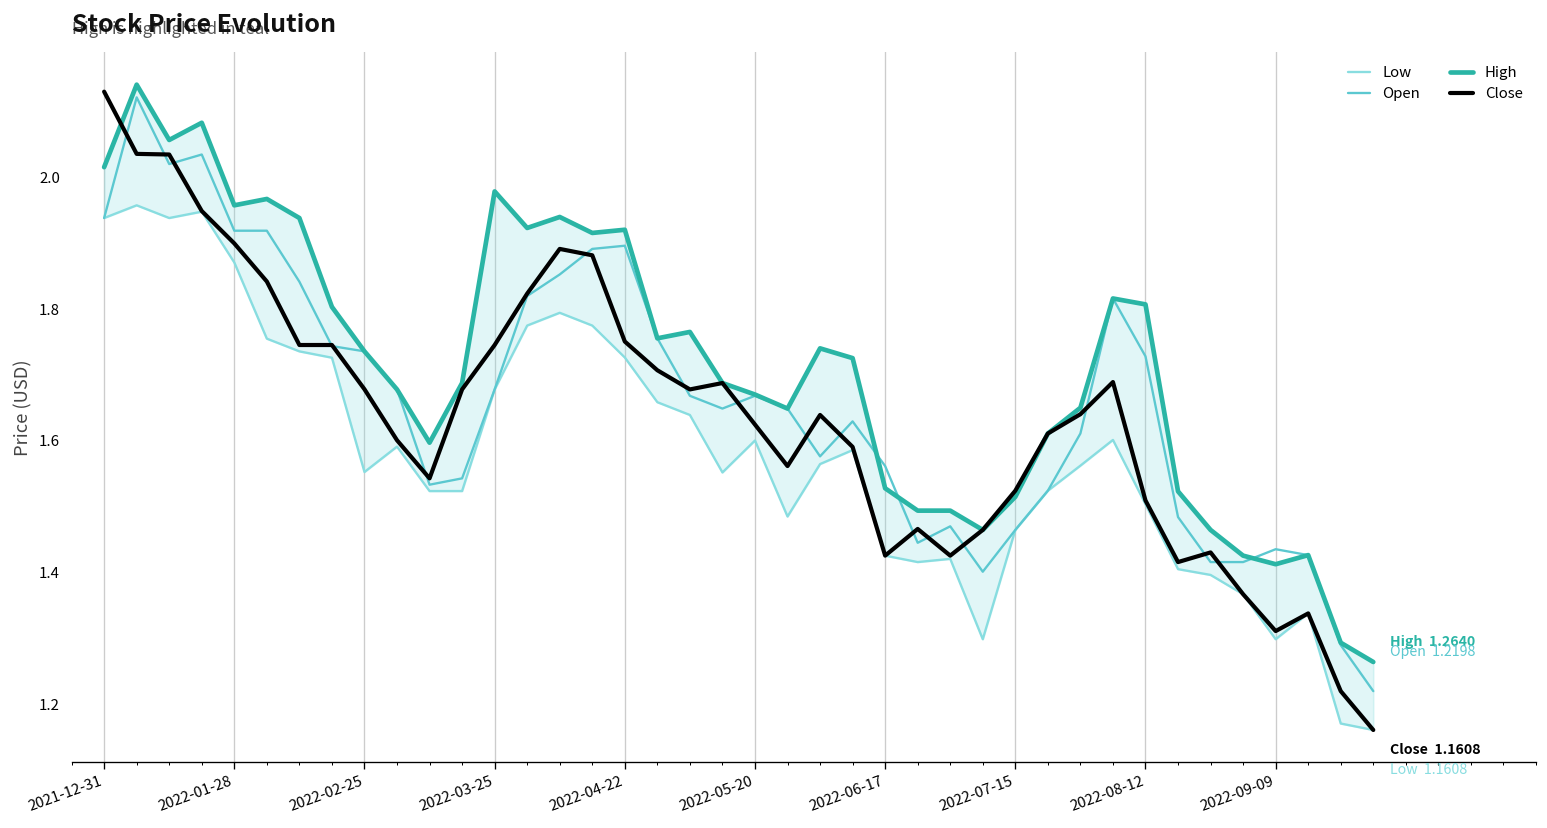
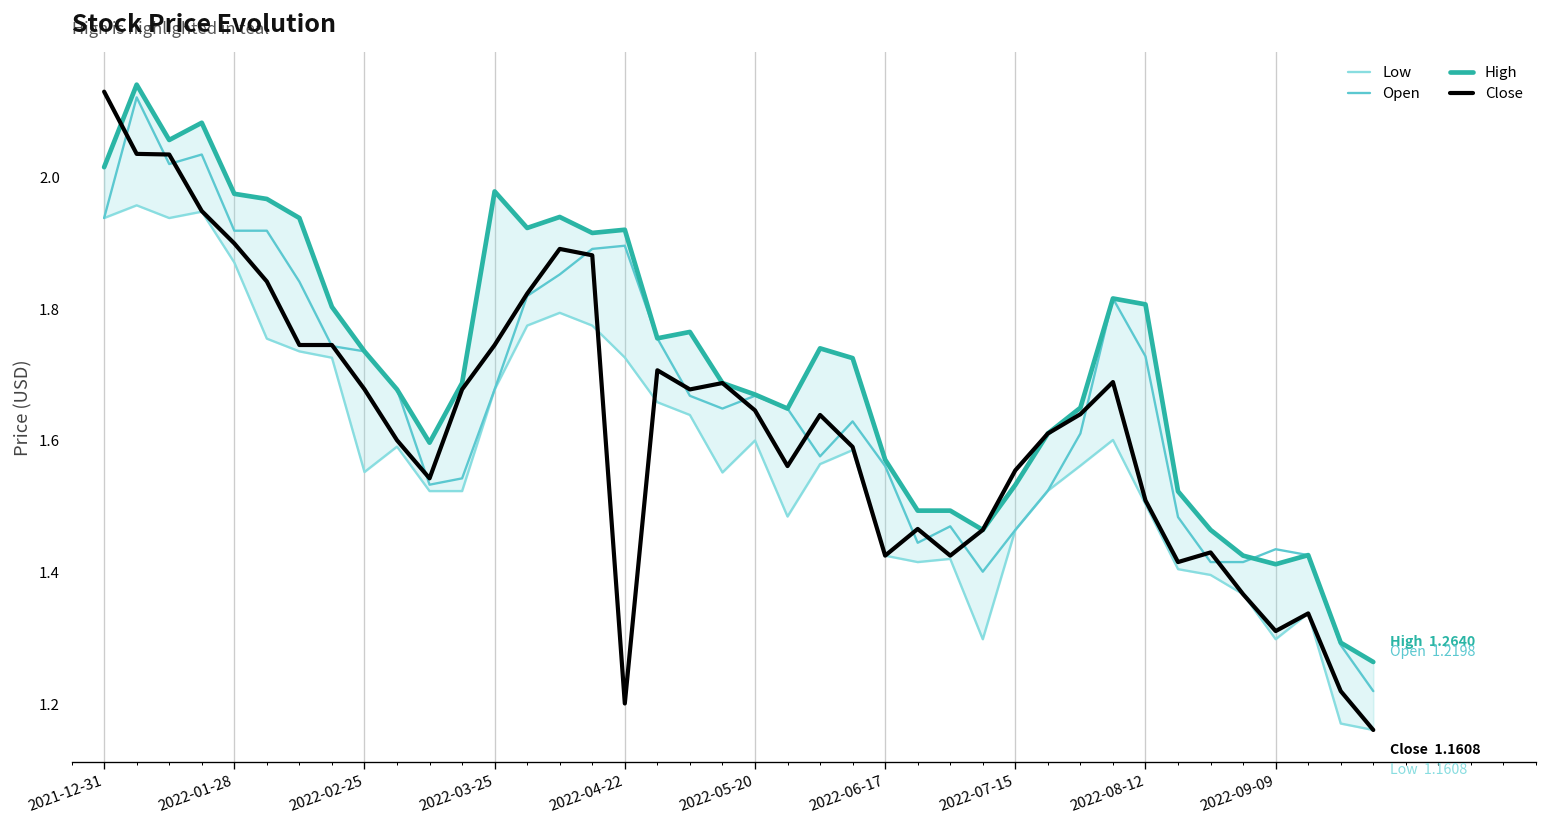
High, 2022-01-28: 1.96 -> 1.98
Close, 2022-04-22: 1.75 -> 1.20
Close, 2022-05-20: 1.62 -> 1.65
High, 2022-06-17: 1.53 -> 1.57
High, 2022-07-15: 1.51 -> 1.53
Close, 2022-07-15: 1.52 -> 1.56
